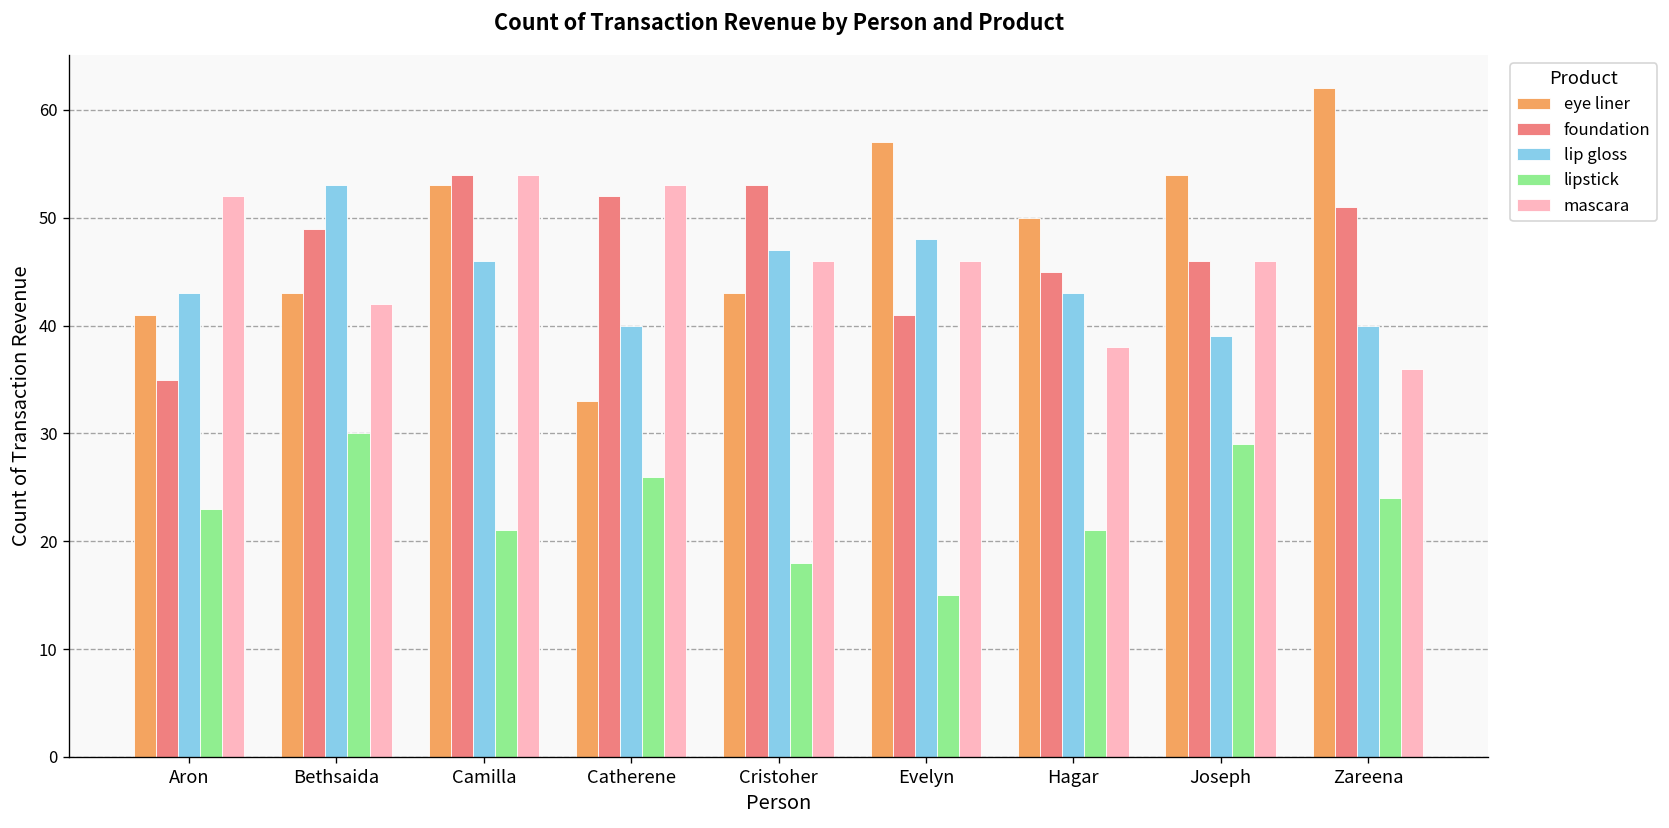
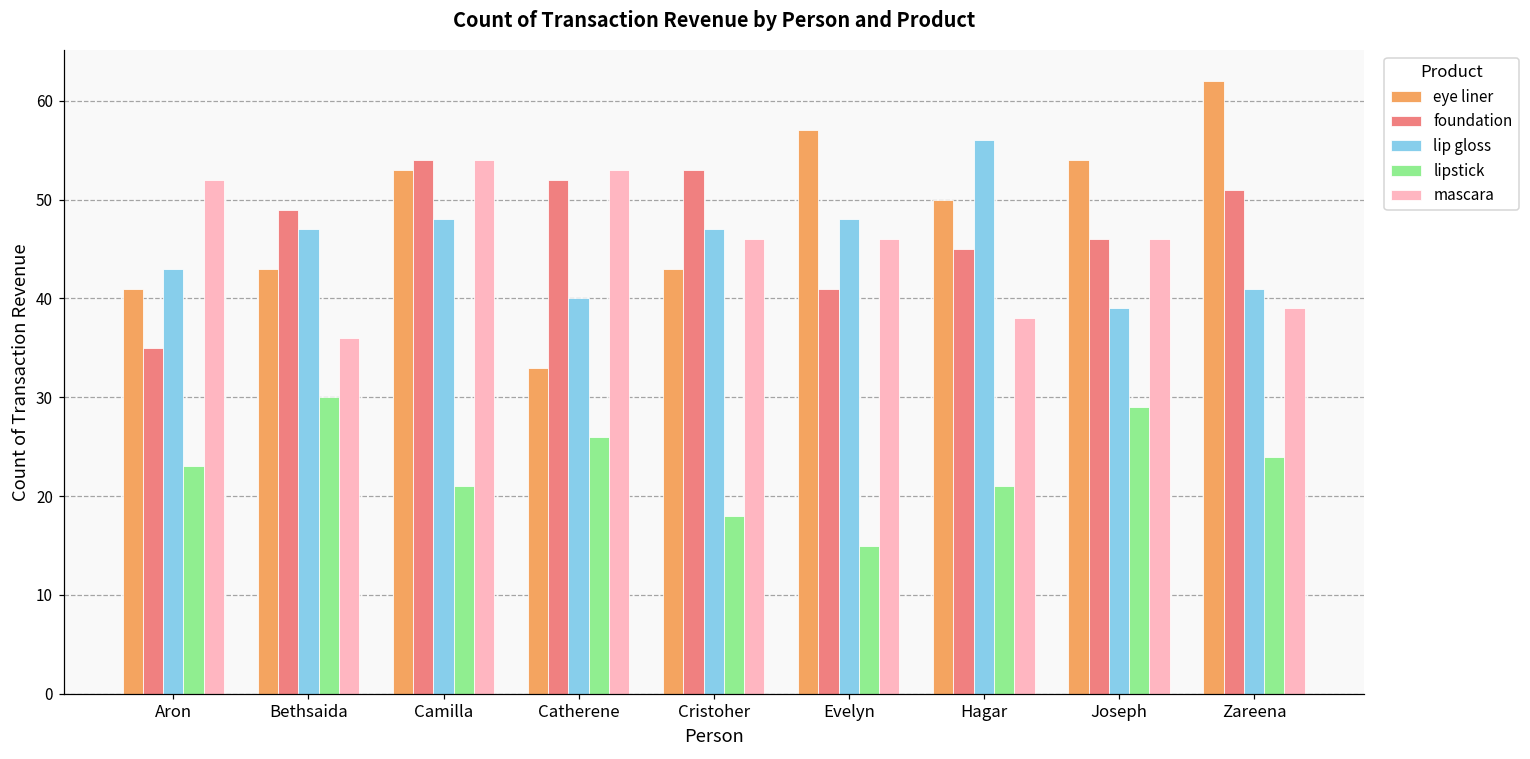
lip gloss, Bethsaida: 53 -> 47
mascara, Bethsaida: 42 -> 36
lip gloss, Camilla: 46 -> 48
lip gloss, Hagar: 43 -> 56
lip gloss, Zareena: 40 -> 41
mascara, Zareena: 36 -> 39
